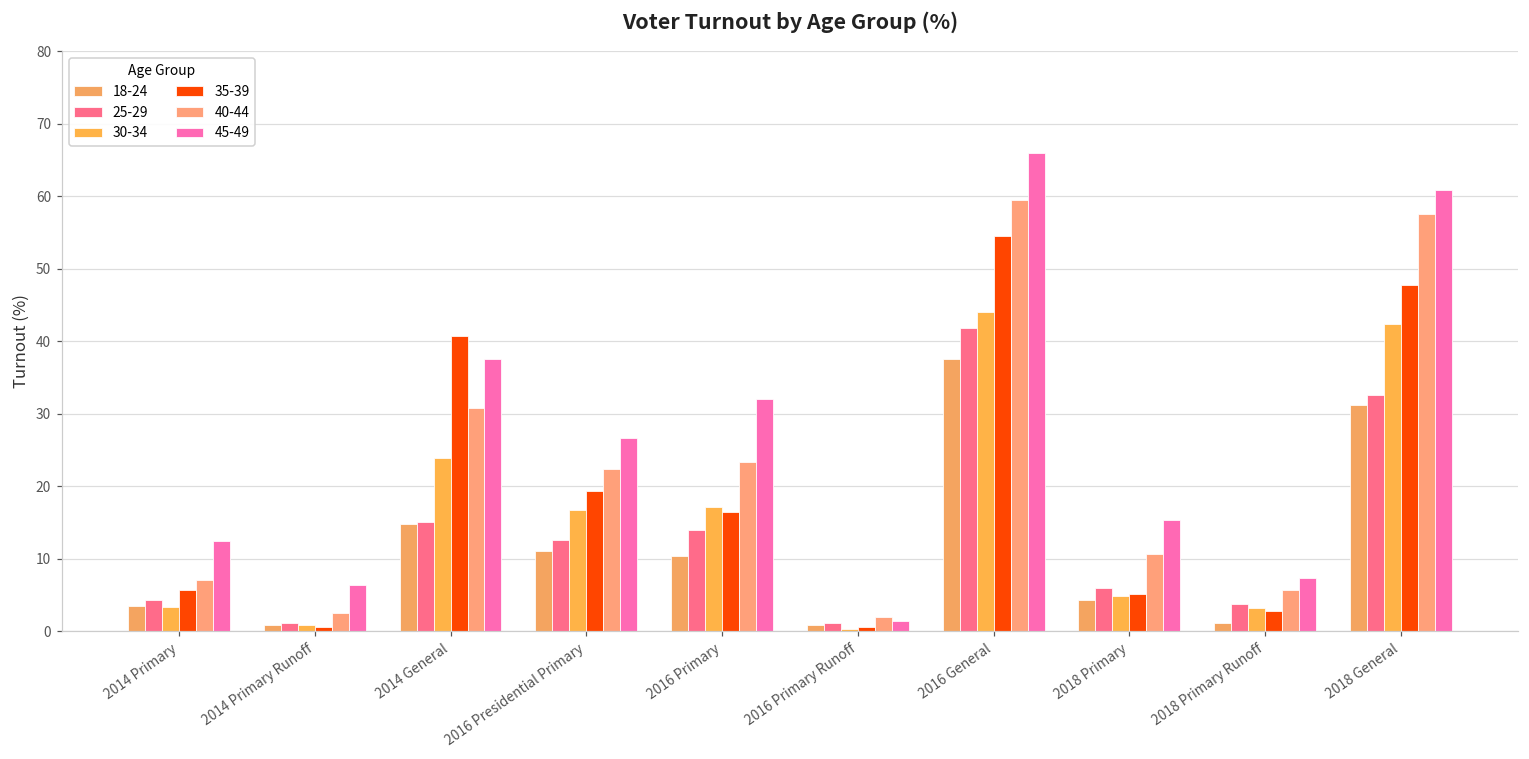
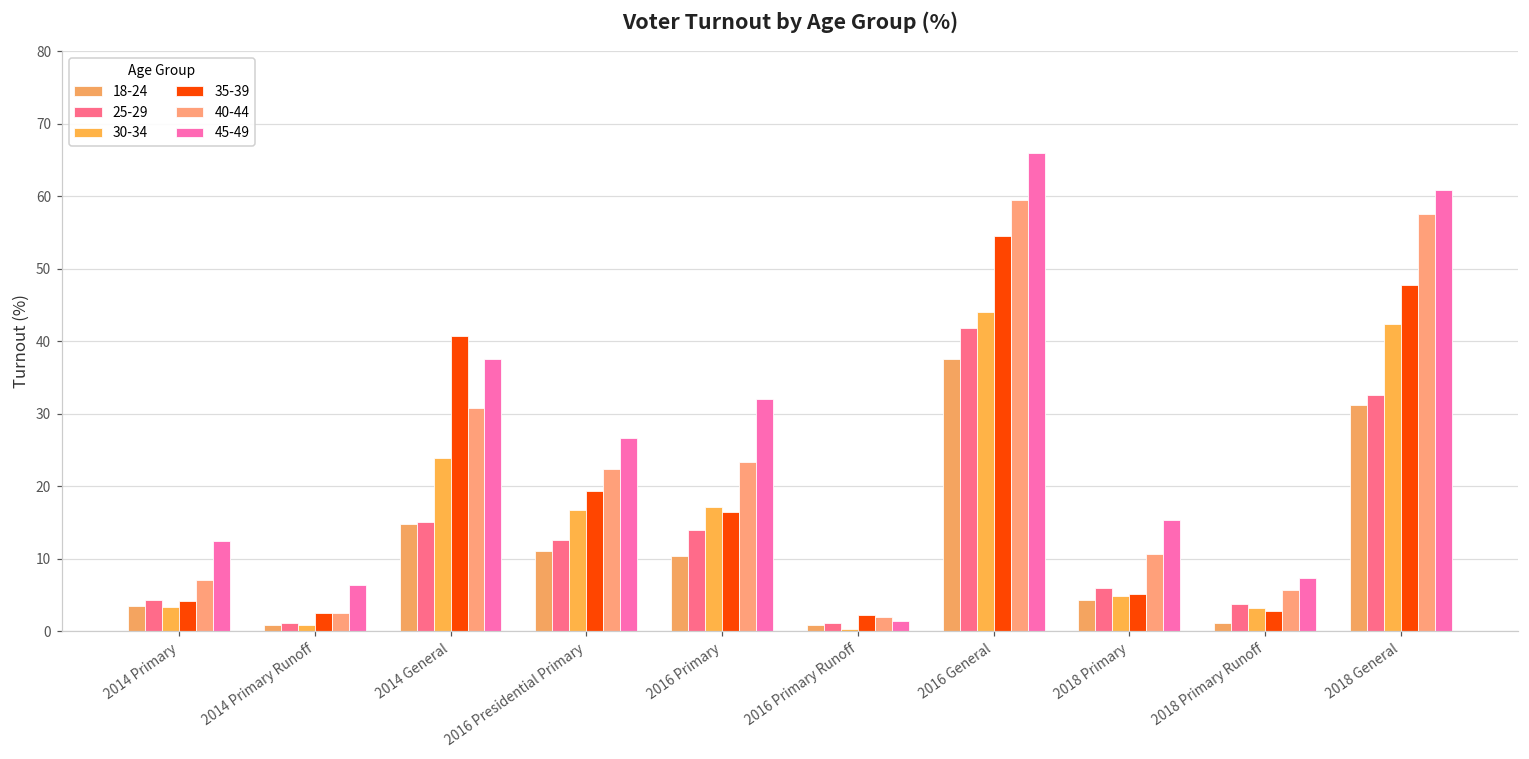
35-39, 2014 Primary: 6 -> 4
35-39, 2014 Primary Runoff: 1 -> 3
35-39, 2016 Primary Runoff: 1 -> 2
